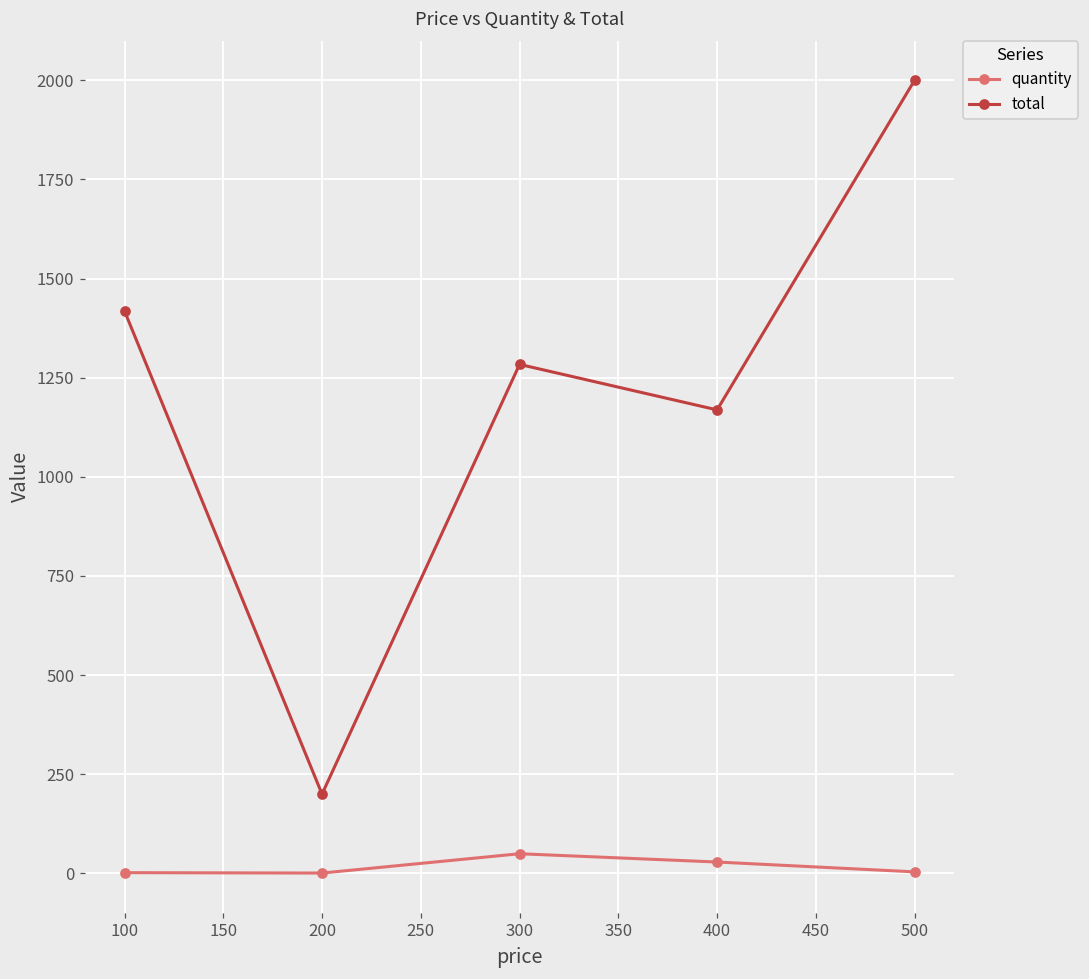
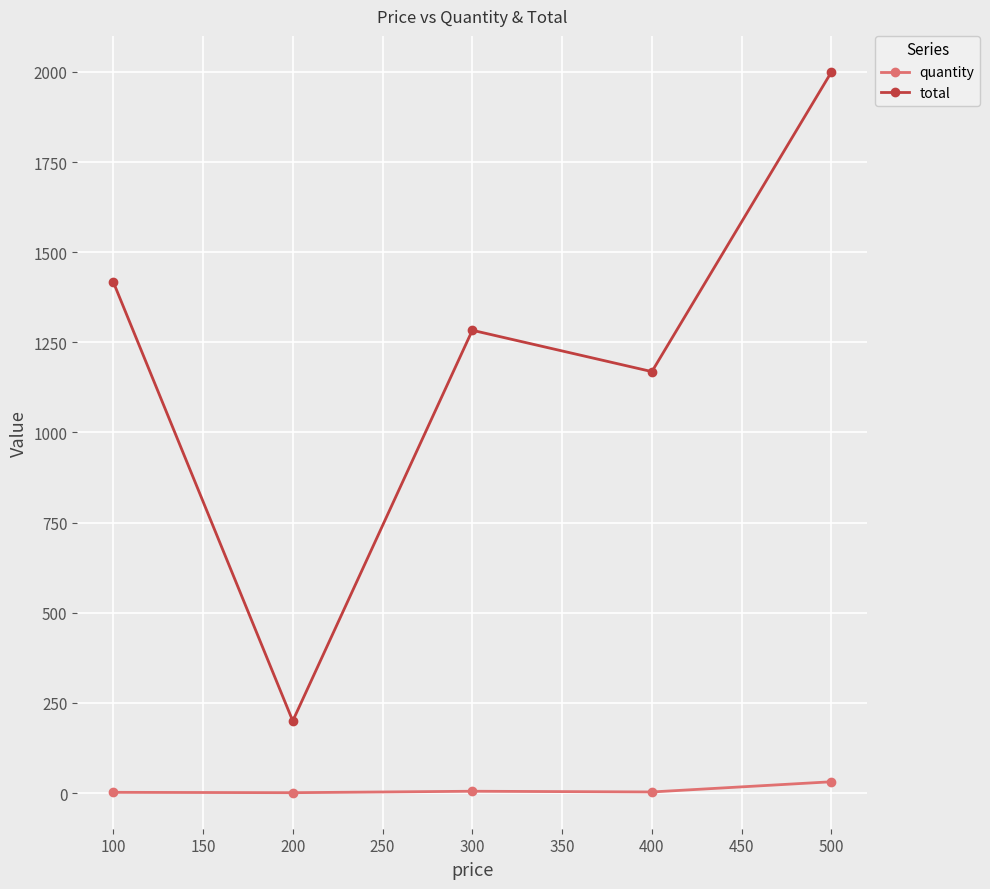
quantity, 300: 50 -> 10
quantity, 400: 30 -> 0
quantity, 500: 0 -> 30
